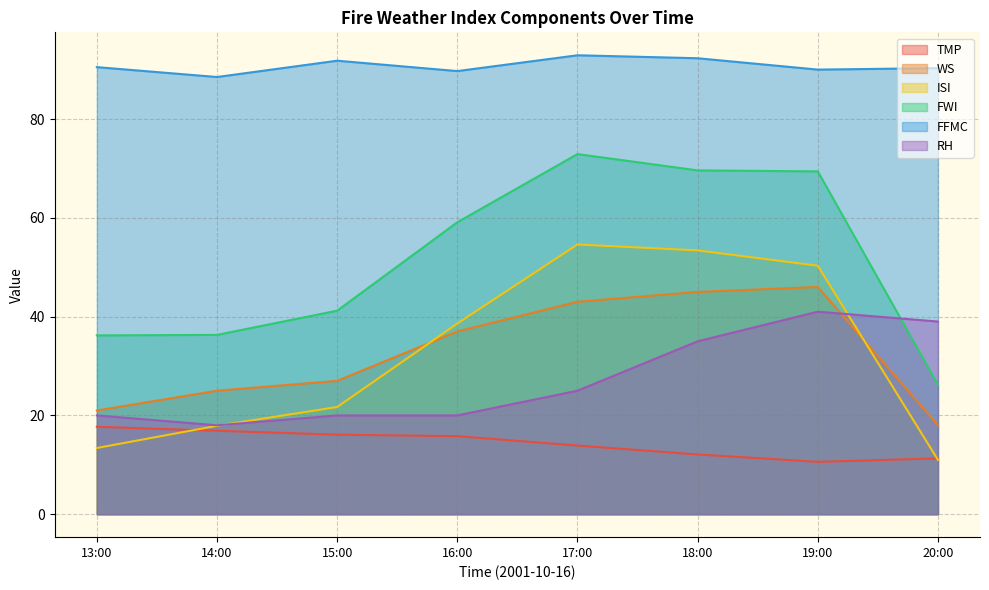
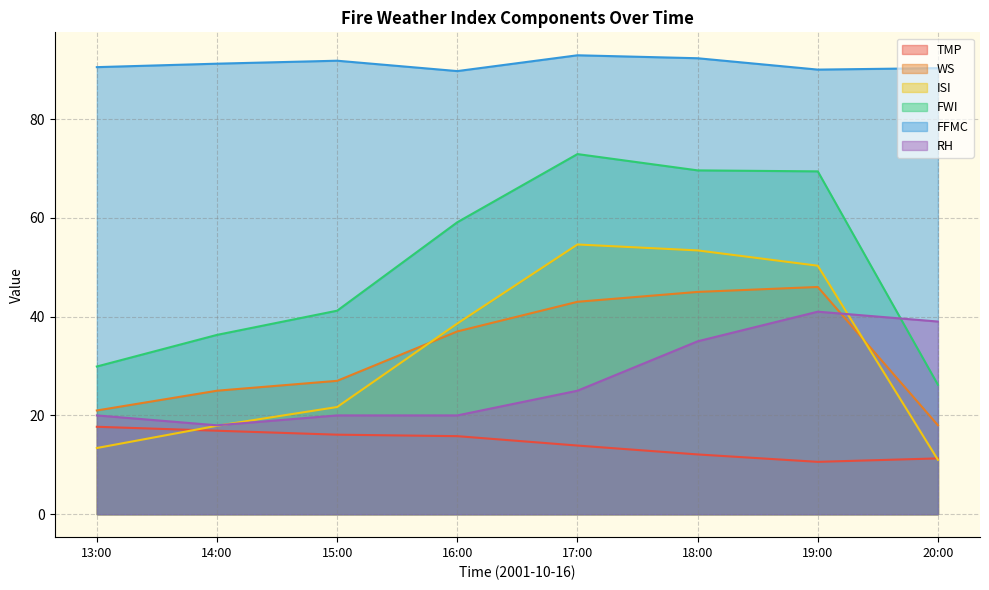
FWI, 13:00: 36 -> 30
FFMC, 14:00: 89 -> 91
